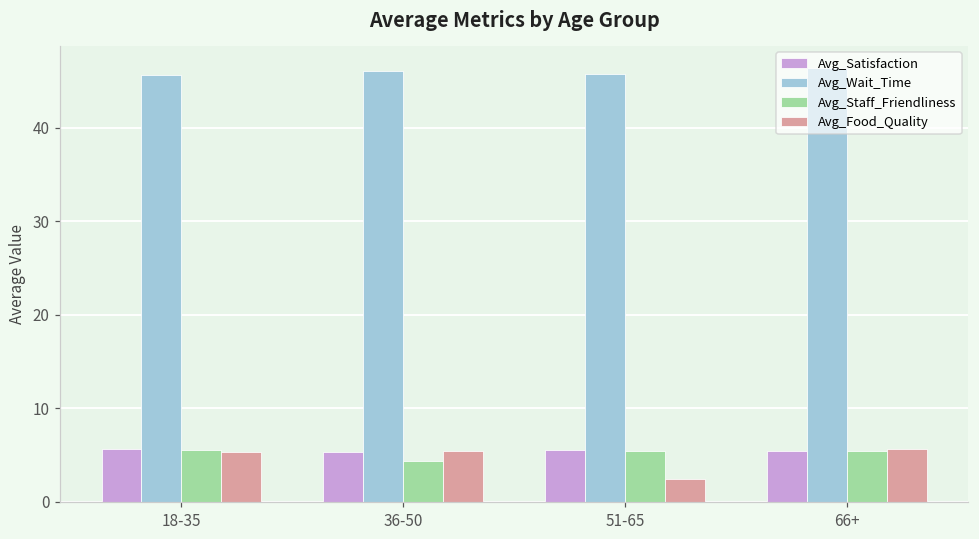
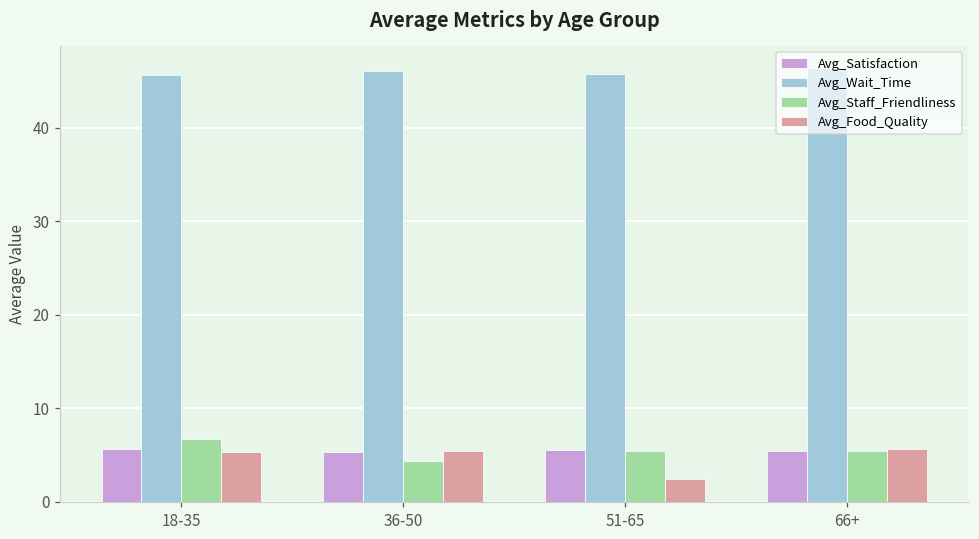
Avg_Staff_Friendliness, 18-35: 6 -> 7
